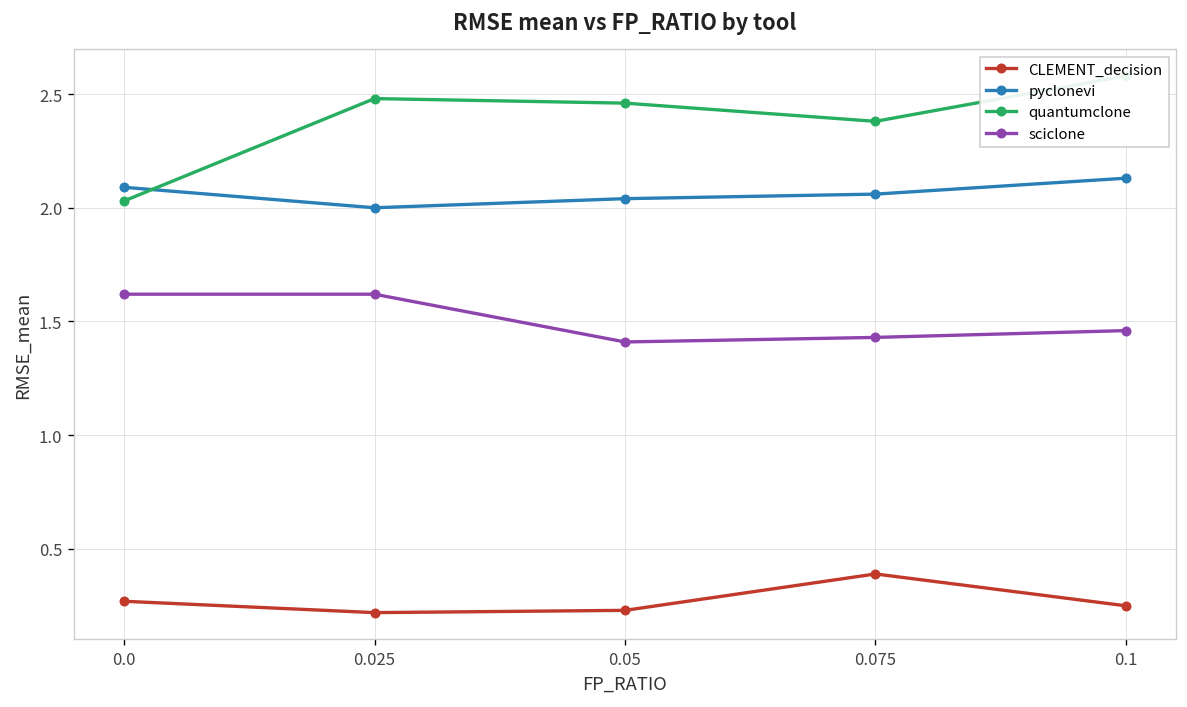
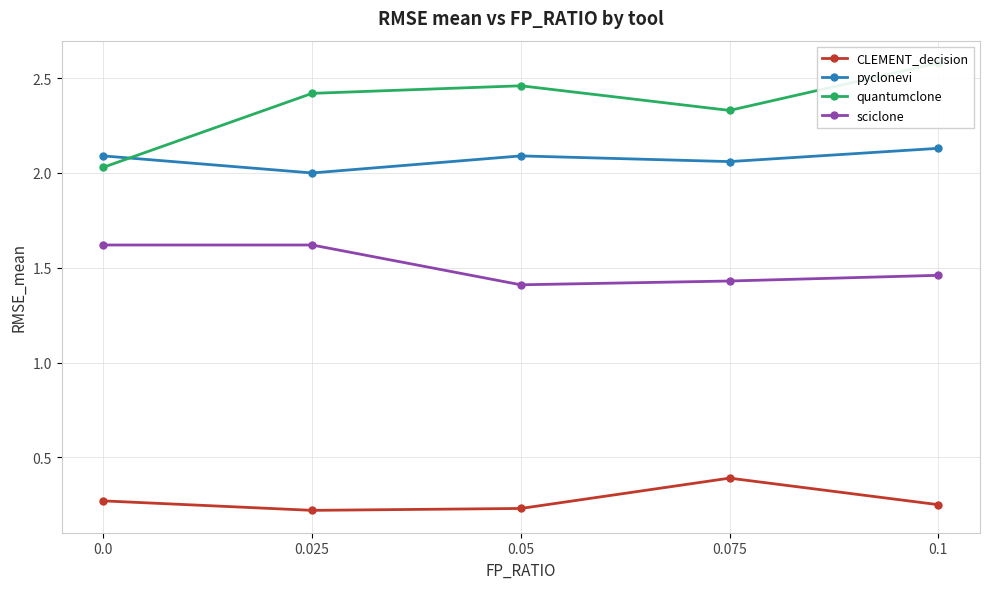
quantumclone, 0.025: 2.48 -> 2.42
pyclonevi, 0.05: 2.04 -> 2.09
quantumclone, 0.075: 2.38 -> 2.33
